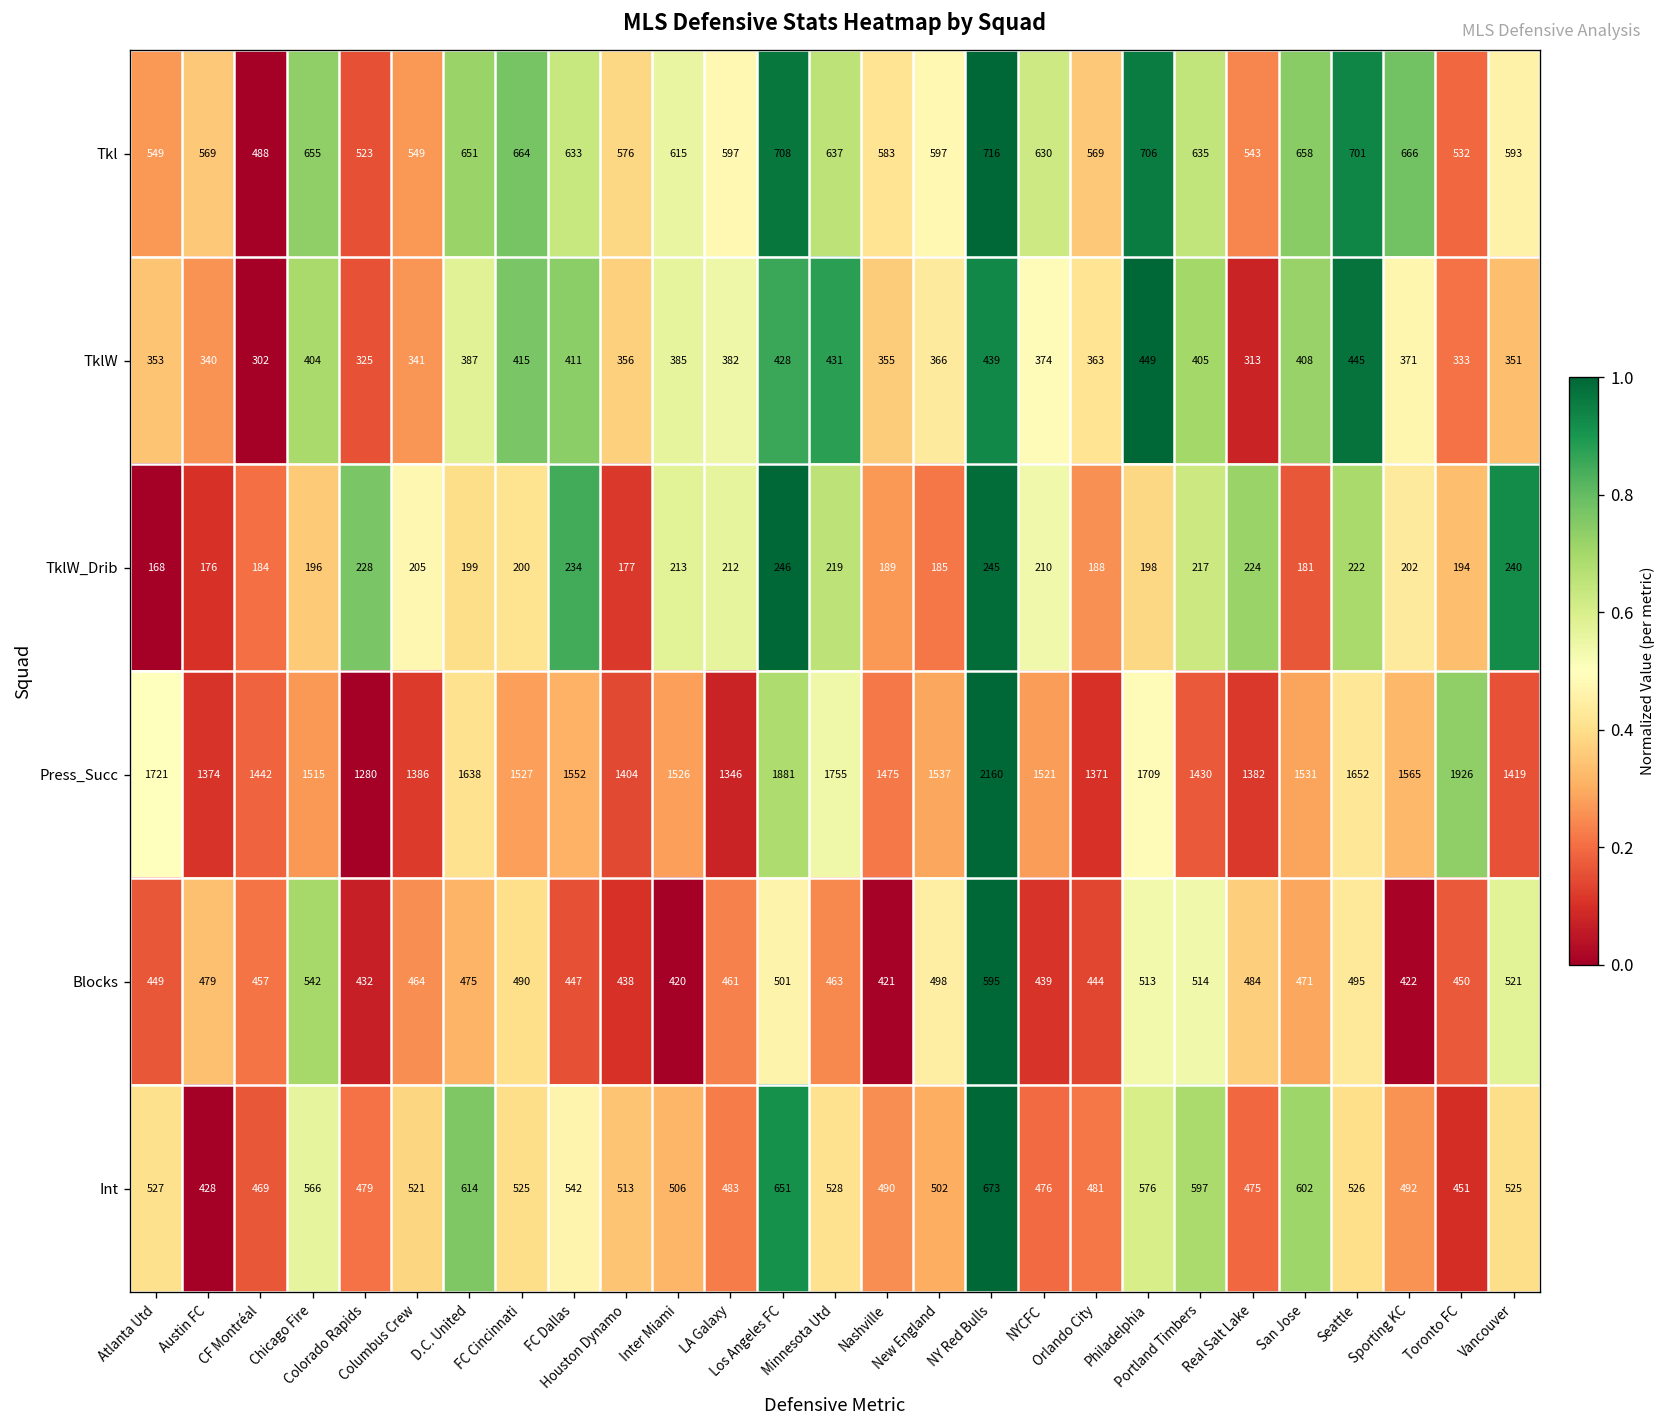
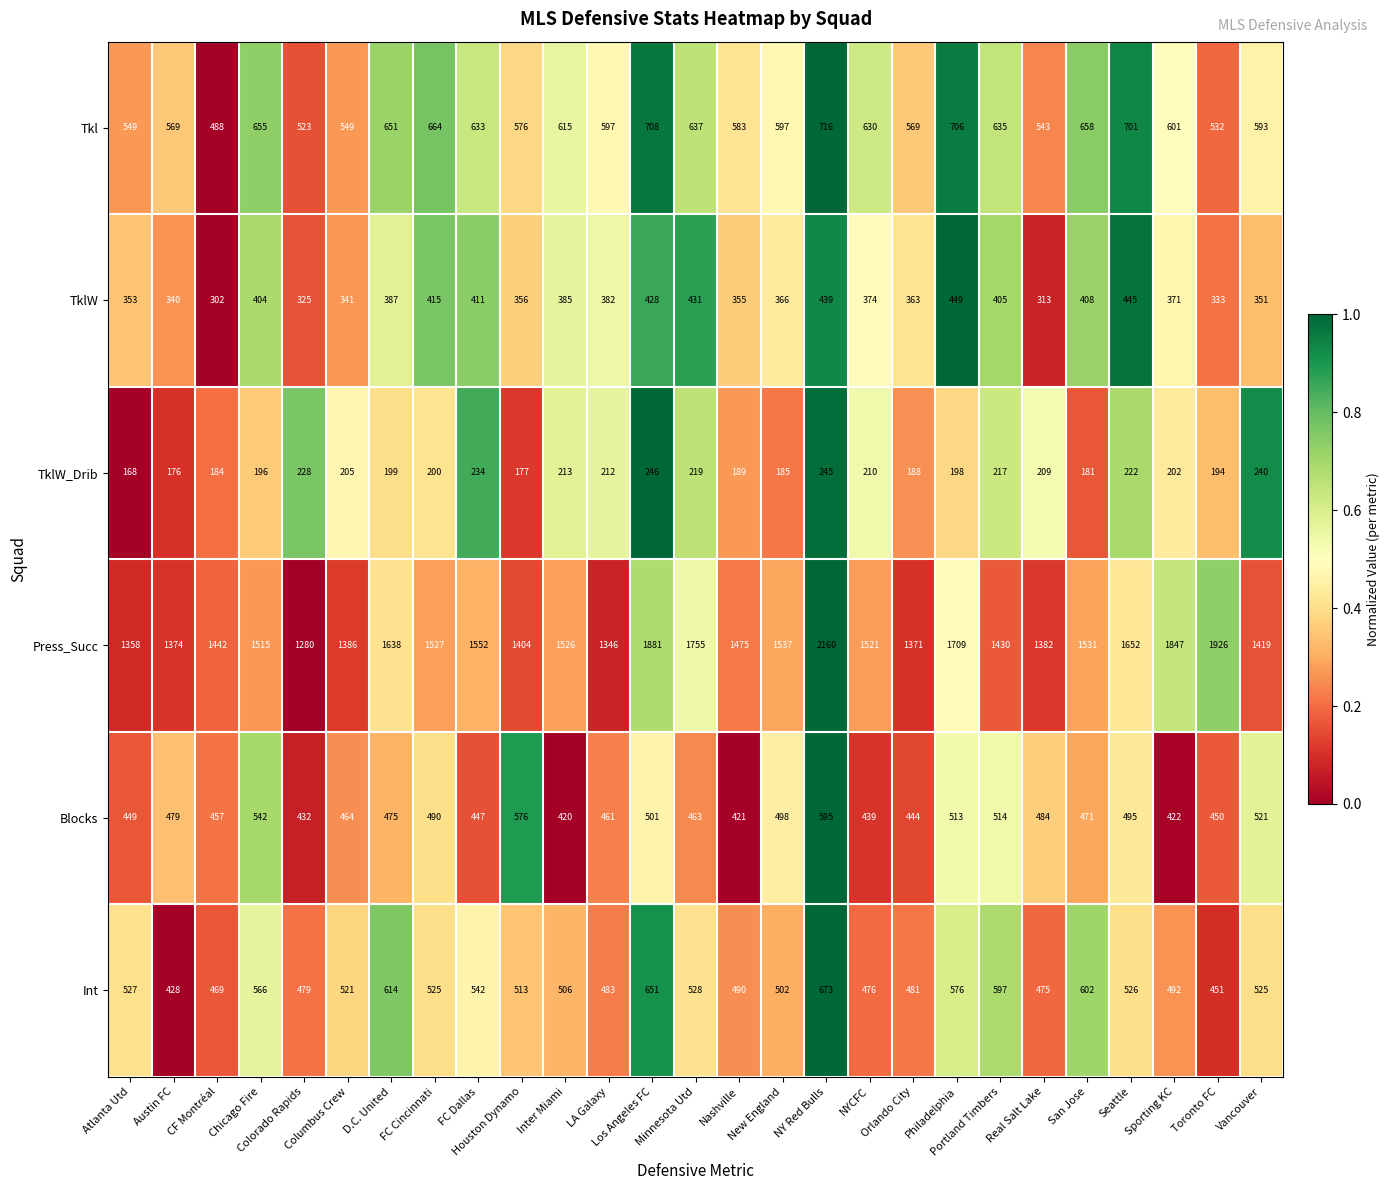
Tkl, Sporting KC: 666 -> 601
TklW_Drib, Real Salt Lake: 224 -> 209
Press_Succ, Atlanta Utd: 1721 -> 1358
Press_Succ, Sporting KC: 1565 -> 1847
Blocks, Houston Dynamo: 438 -> 576
